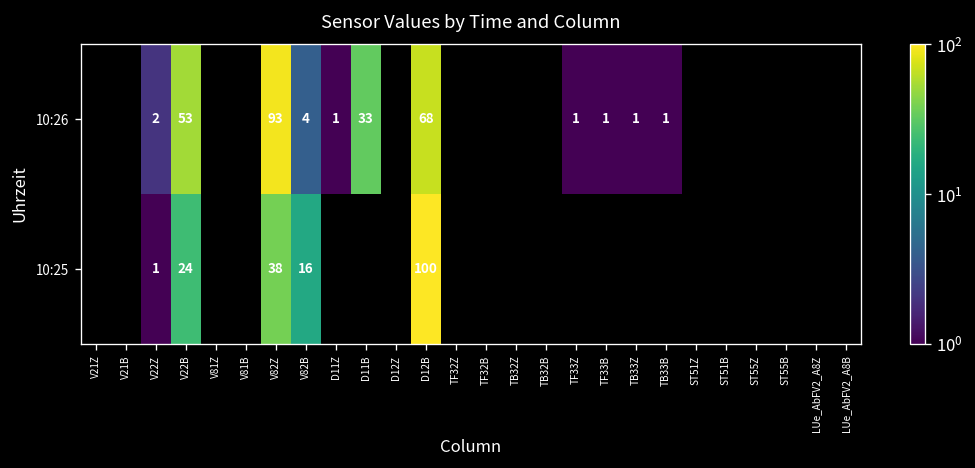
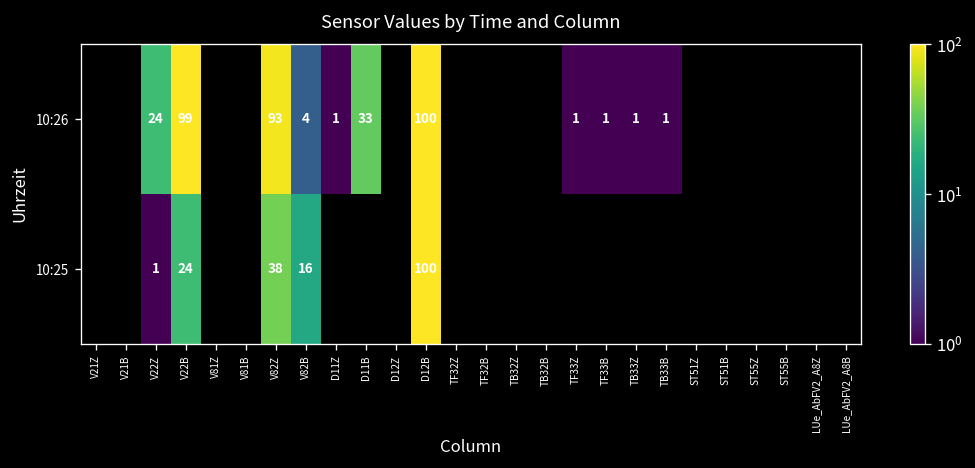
10:26, V22Z: 2 -> 24
10:26, V22B: 53 -> 99
10:26, D12B: 68 -> 100
